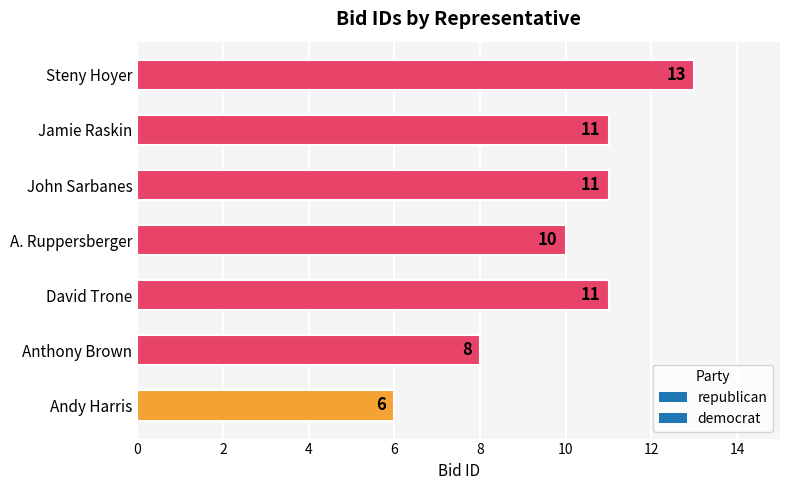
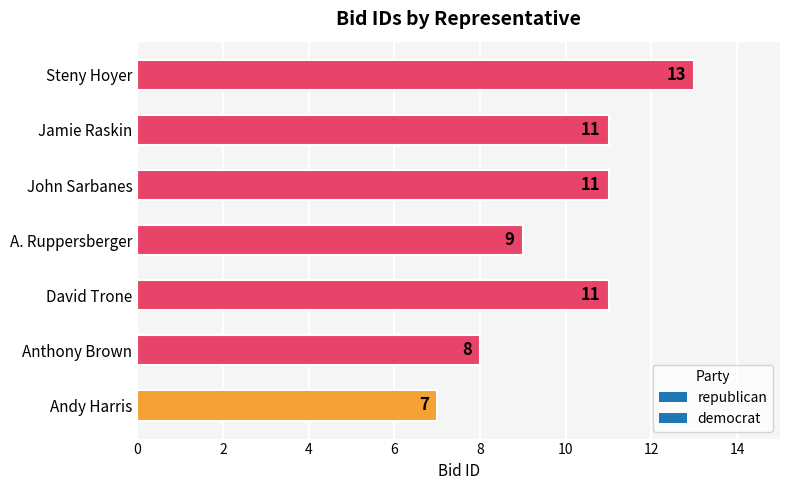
A. Ruppersberger: 10 -> 9
Andy Harris: 6 -> 7
